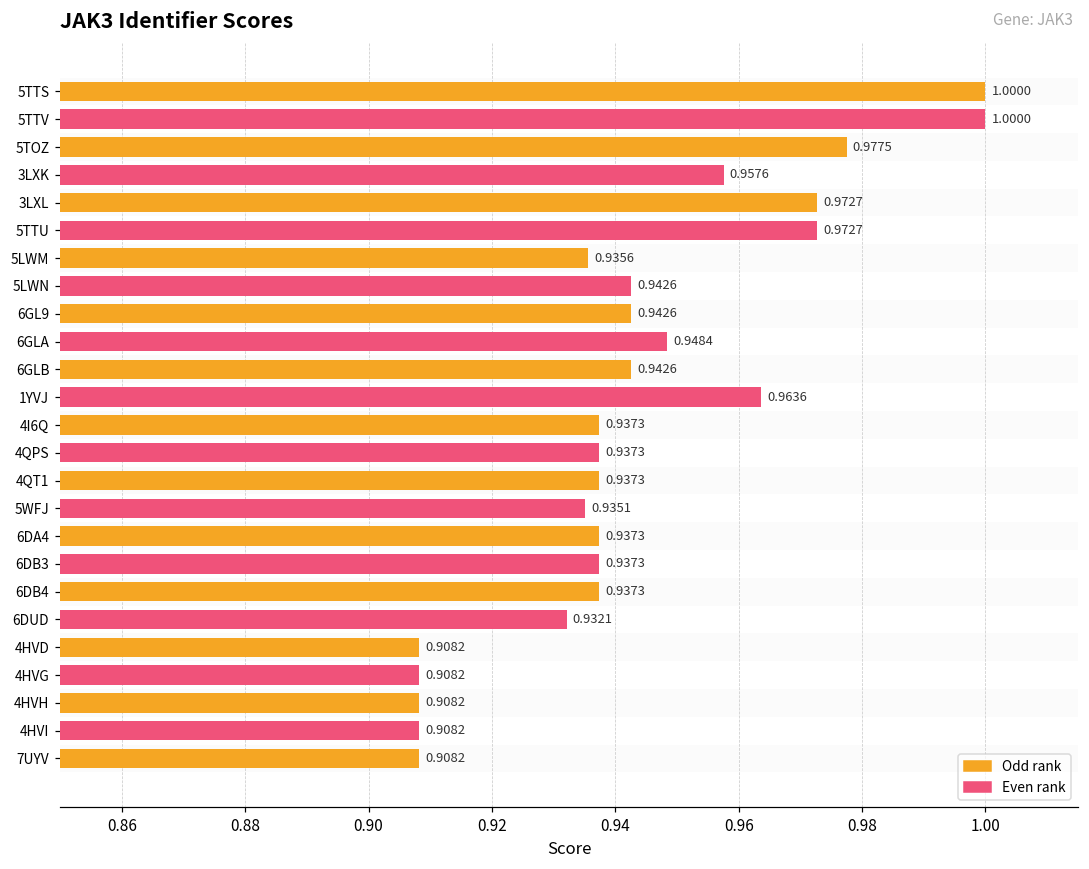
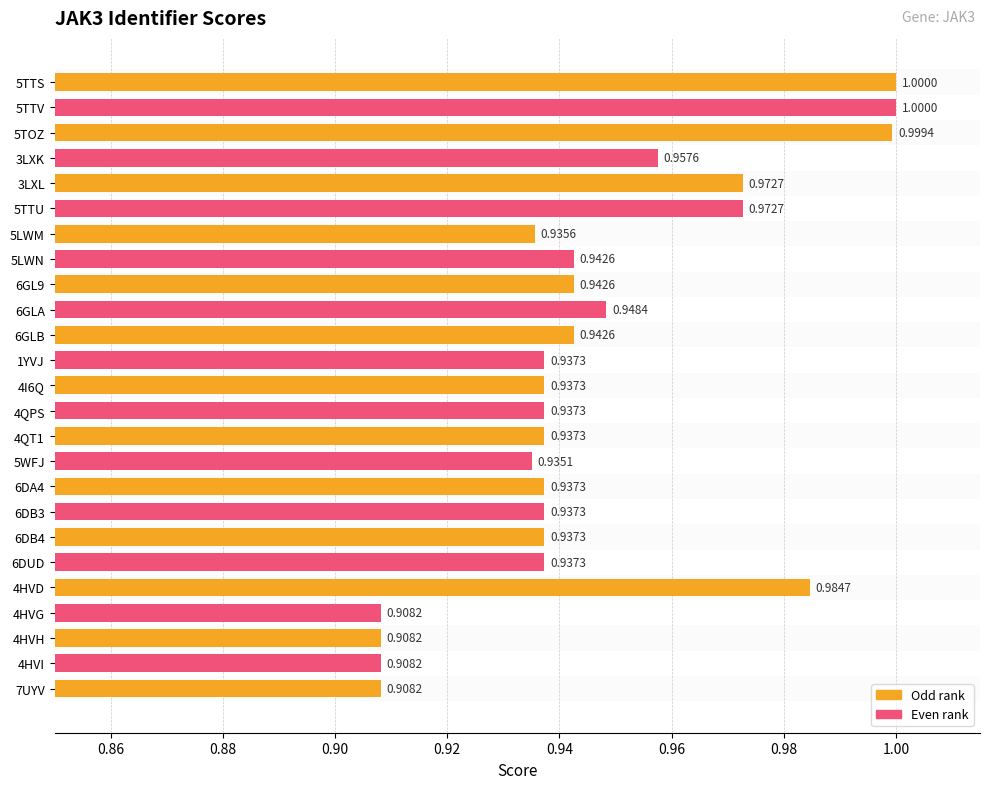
5TOZ: 0.9775 -> 0.9994
1YVJ: 0.9636 -> 0.9373
6DUD: 0.9321 -> 0.9373
4HVD: 0.9082 -> 0.9847
